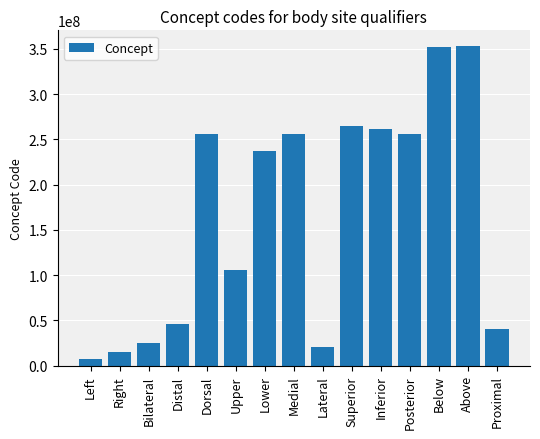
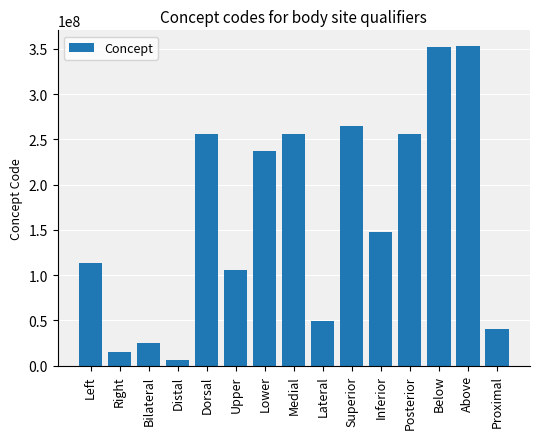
Left: 10000000 -> 110000000
Distal: 50000000 -> 10000000
Lateral: 20000000 -> 50000000
Inferior: 260000000 -> 150000000
